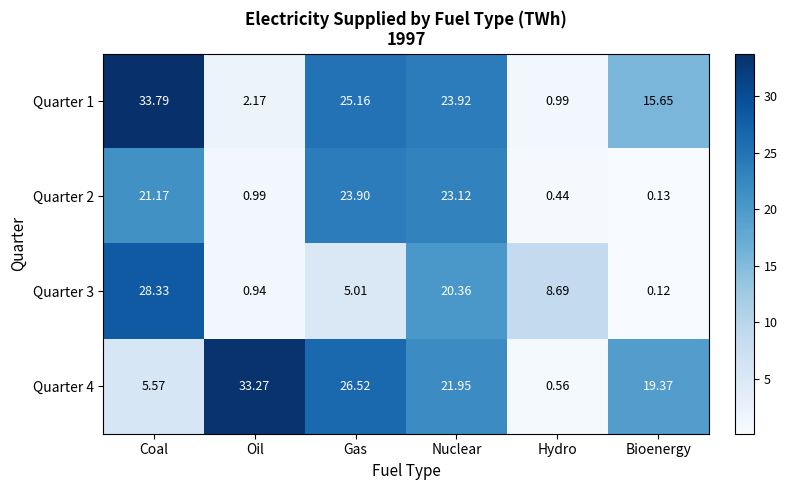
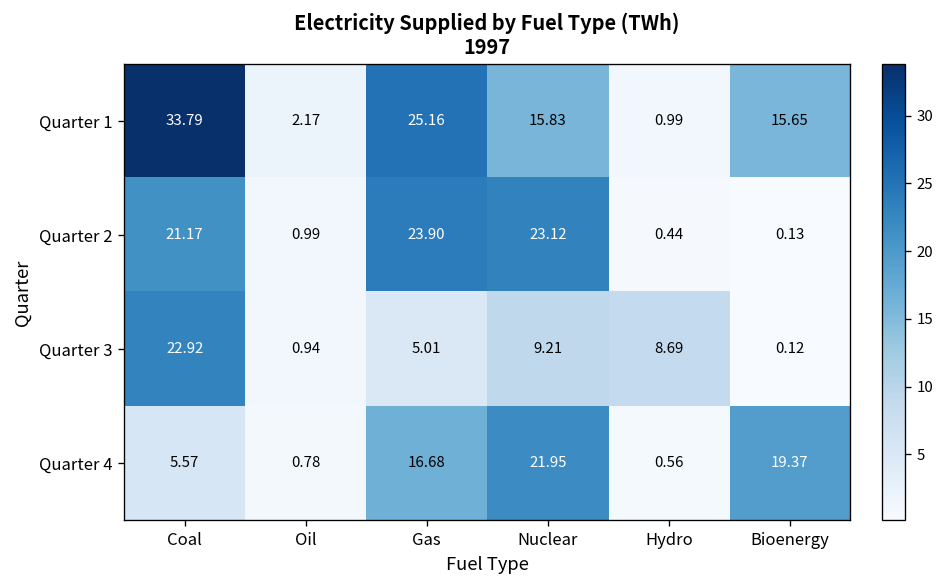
Quarter 1, Nuclear: 23.92 -> 15.83
Quarter 3, Coal: 28.33 -> 22.92
Quarter 3, Nuclear: 20.36 -> 9.21
Quarter 4, Oil: 33.27 -> 0.78
Quarter 4, Gas: 26.52 -> 16.68
